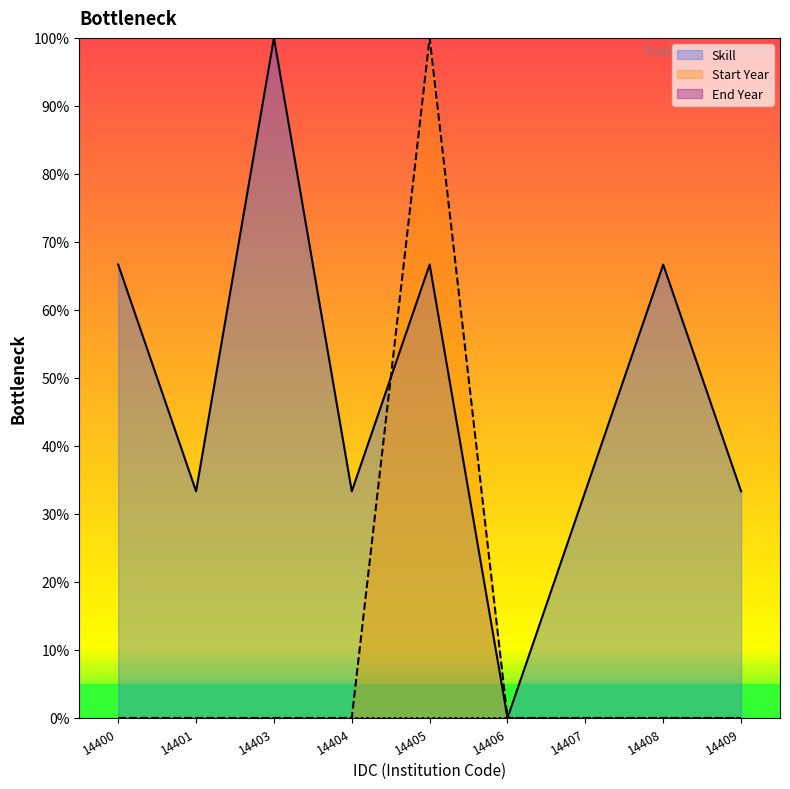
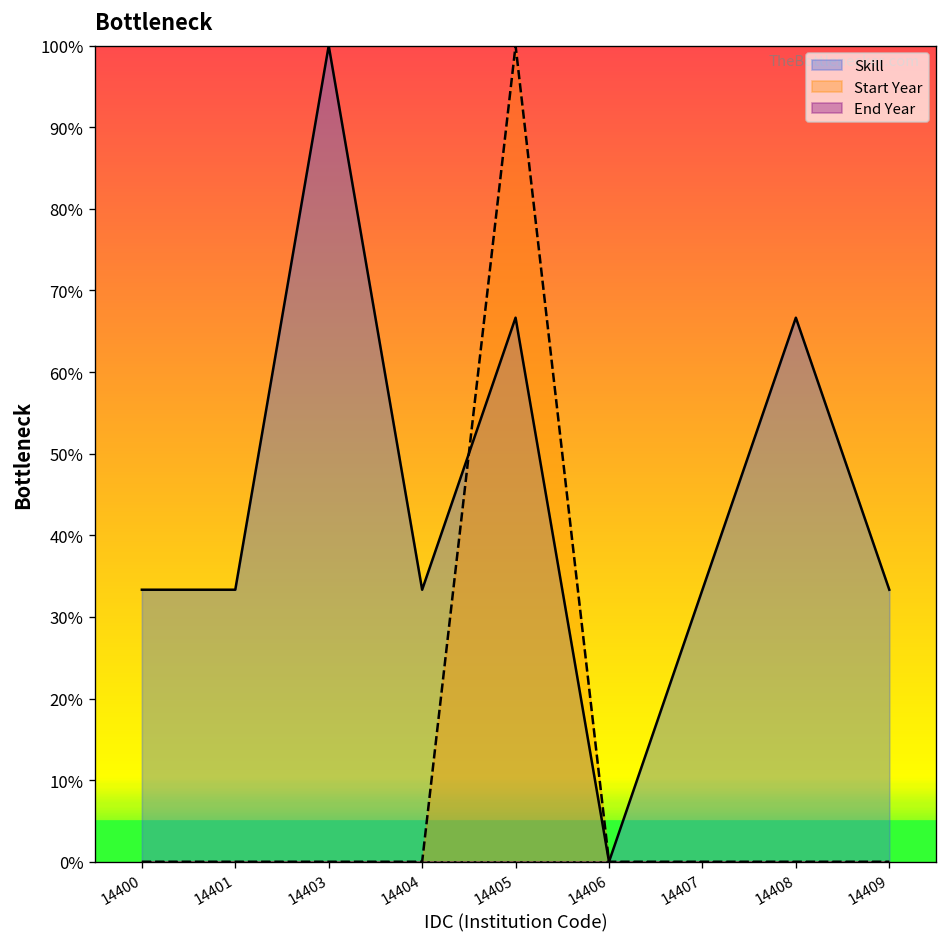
Skill, 14400: 67% -> 33%
